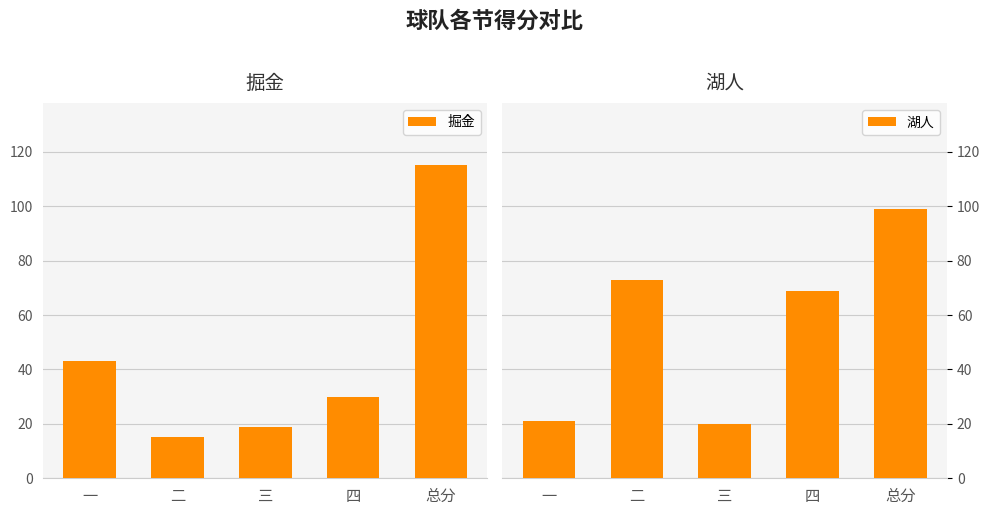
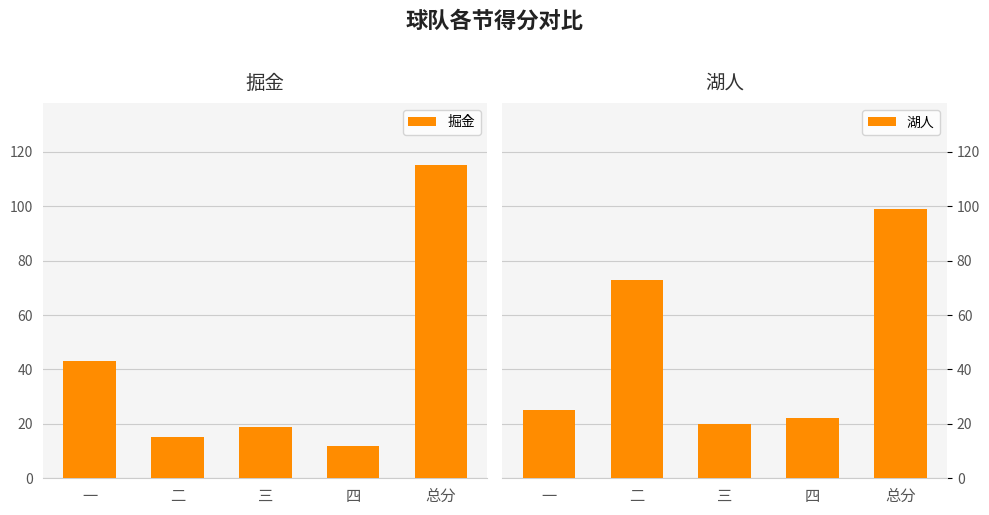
掘金, 四: 30 -> 12
湖人, 一: 21 -> 25
湖人, 四: 69 -> 22
